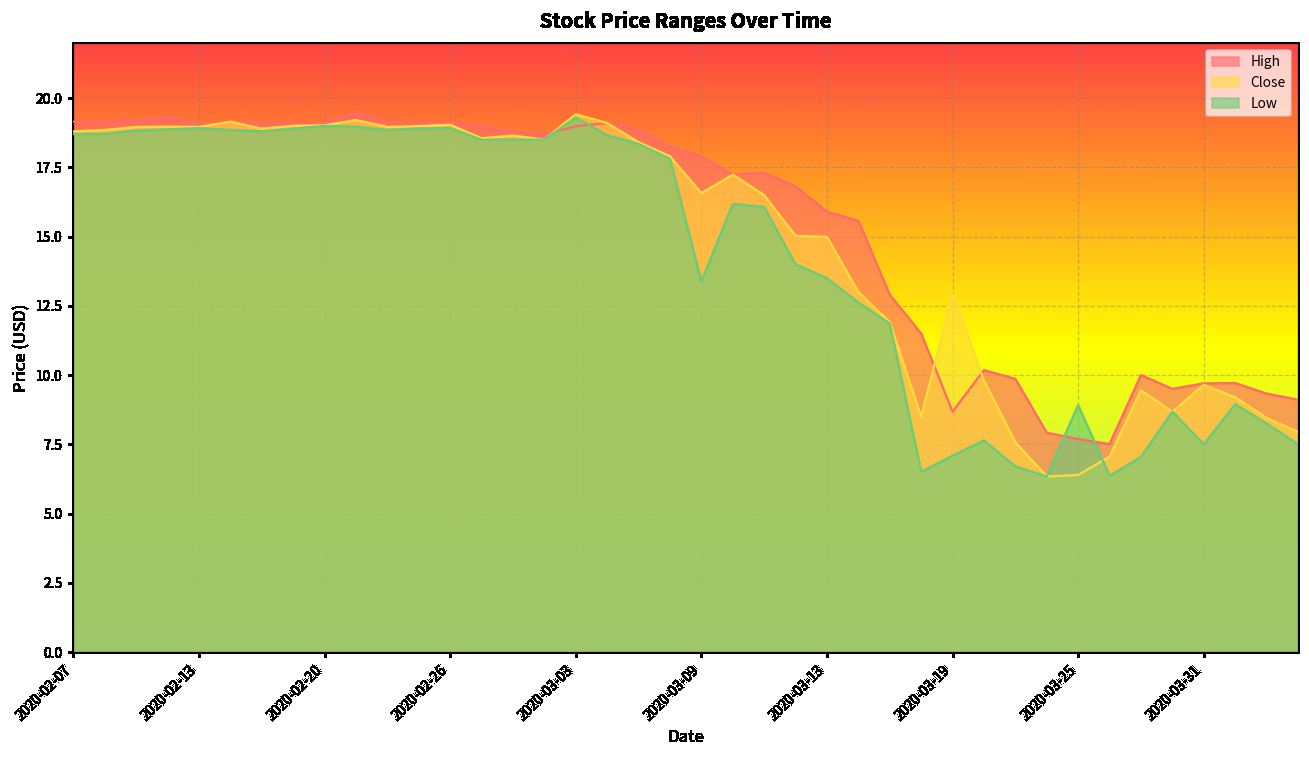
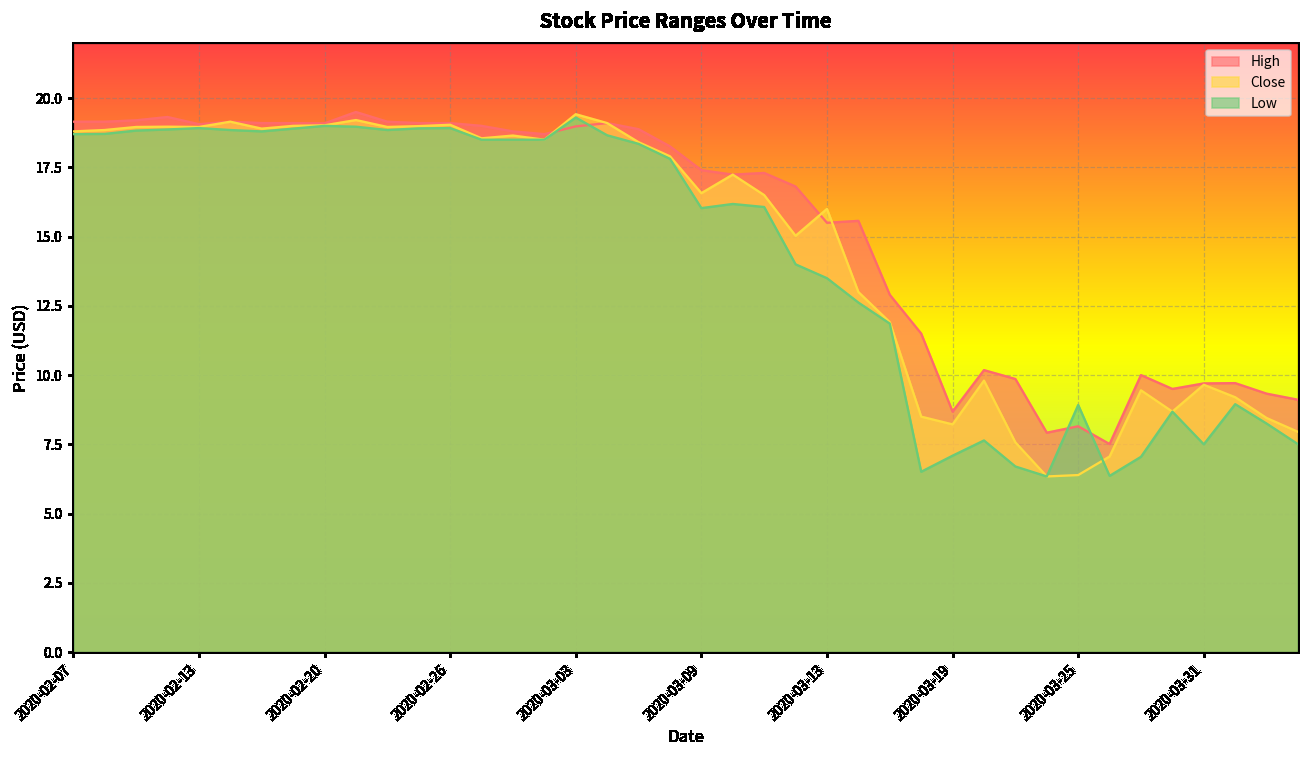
High, 2020-03-09: 17.9 -> 17.4
Low, 2020-03-09: 13.4 -> 16.0
High, 2020-03-13: 15.9 -> 15.5
Close, 2020-03-13: 15.0 -> 16.0
Close, 2020-03-19: 12.9 -> 8.2
High, 2020-03-25: 7.7 -> 8.2
